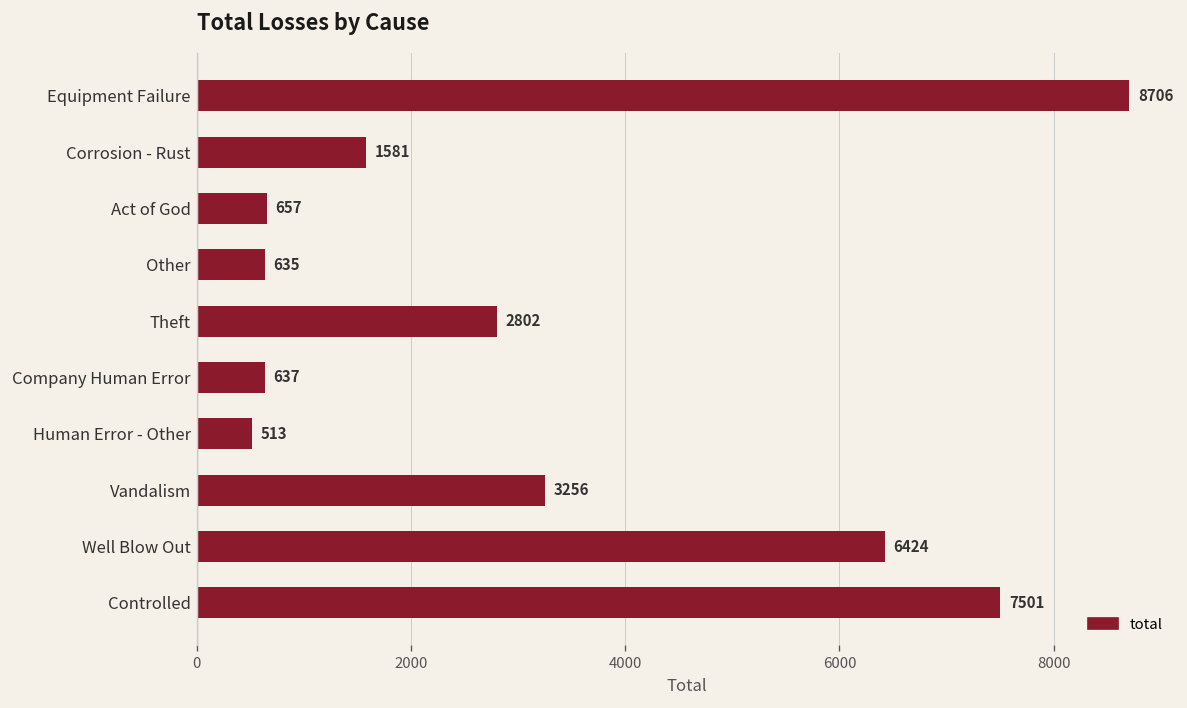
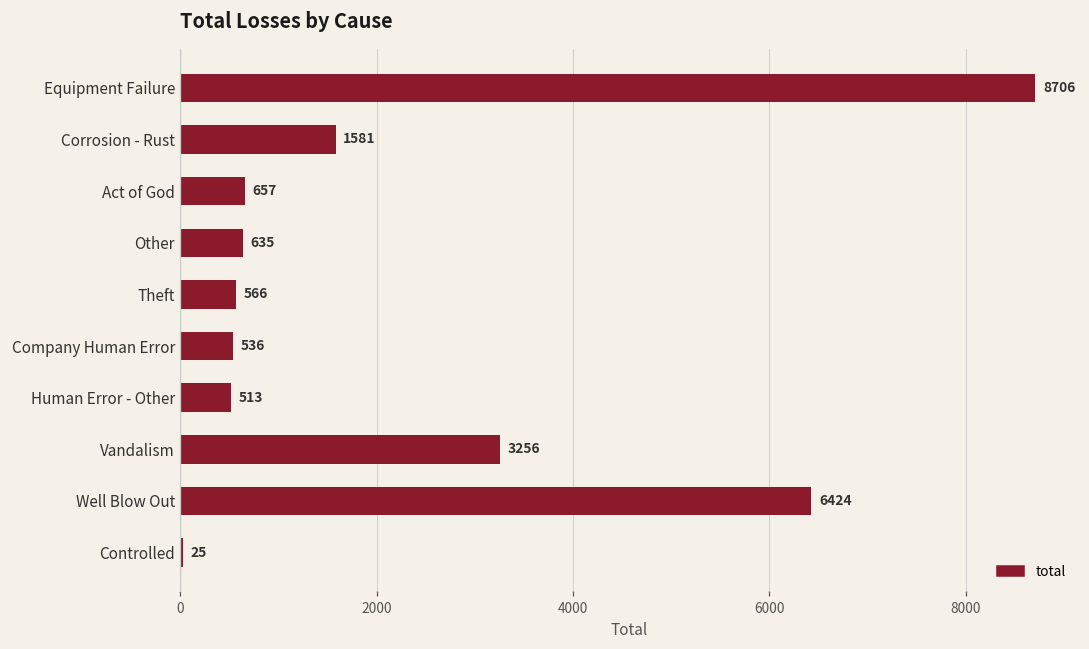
Theft: 2802 -> 566
Company Human Error: 637 -> 536
Controlled: 7501 -> 25
